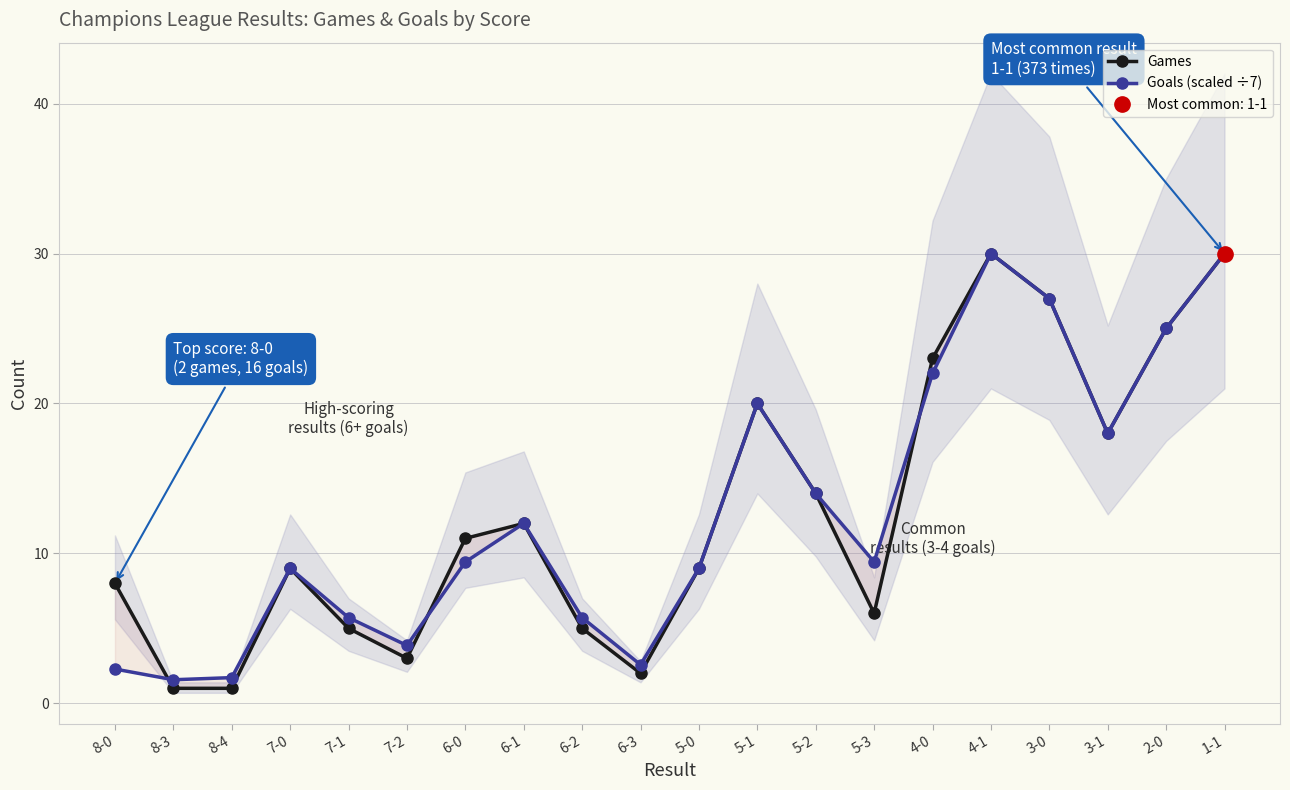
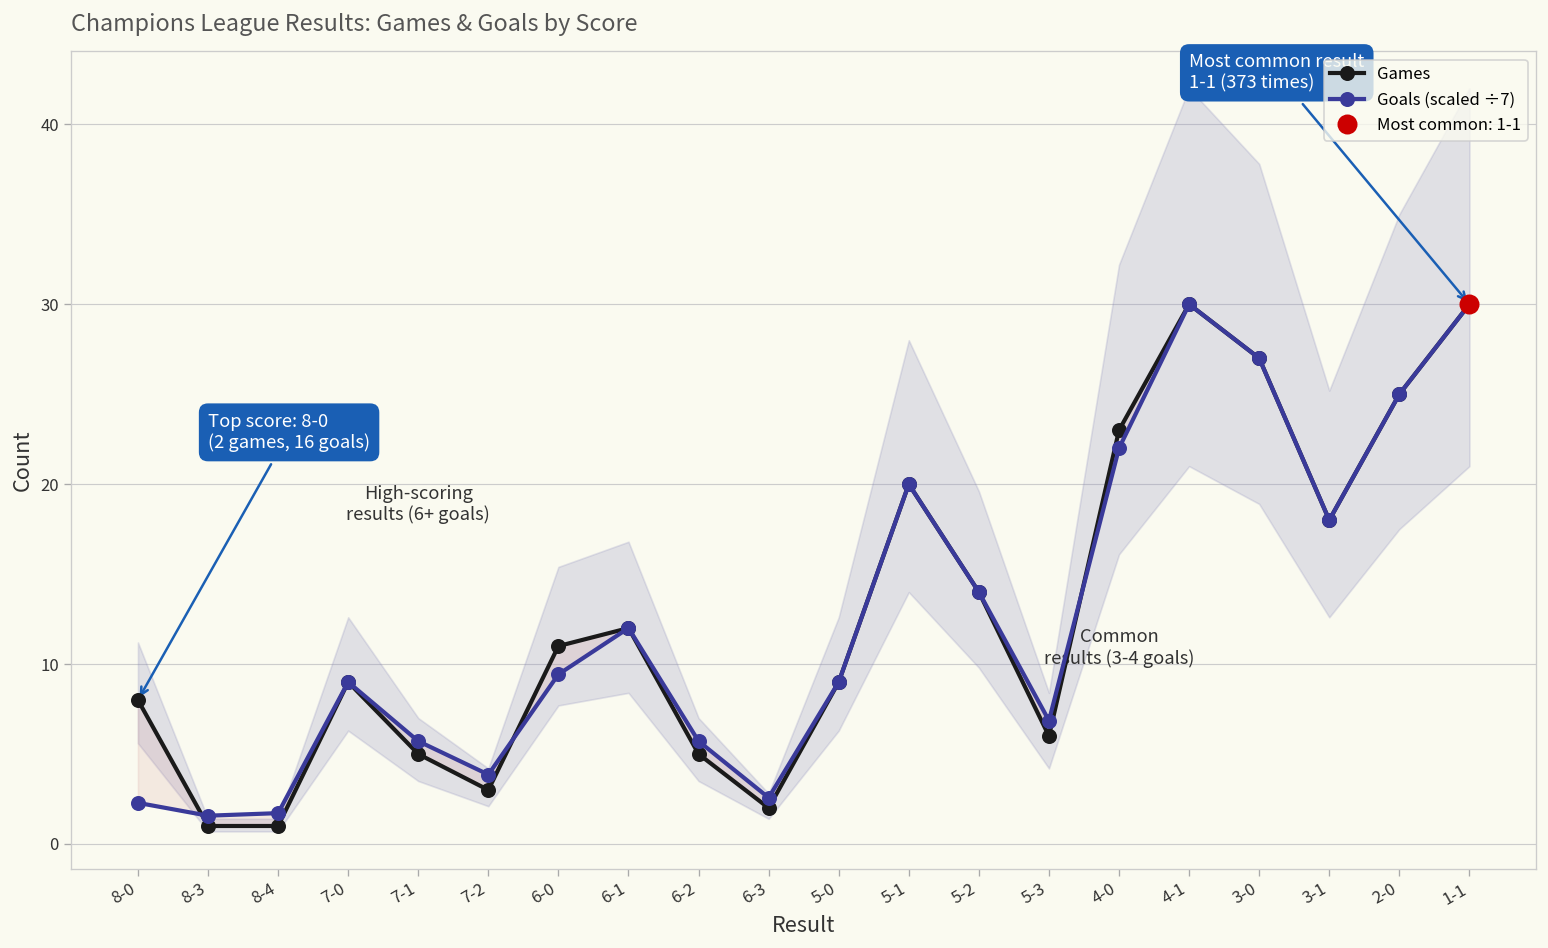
Goals (scaled ÷7), 5-3: 9.4 -> 6.9
